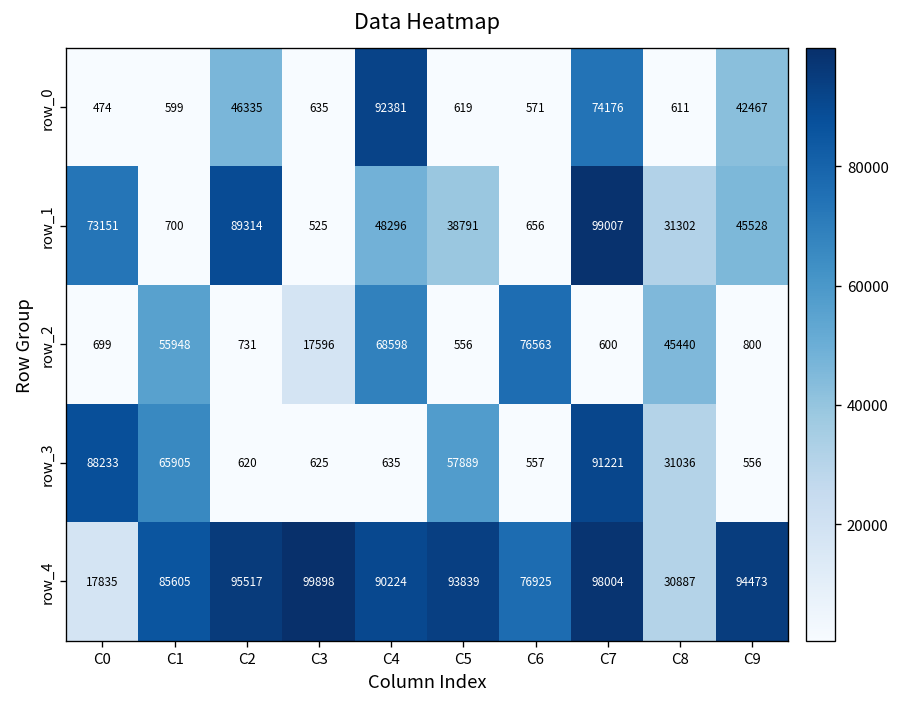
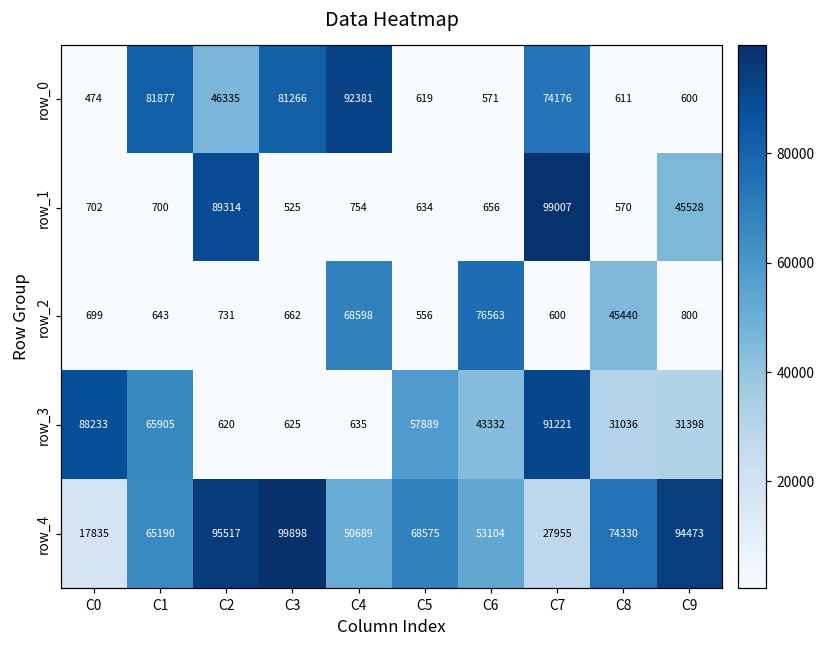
row_0, C1: 599 -> 81877
row_0, C3: 635 -> 81266
row_0, C9: 42467 -> 600
row_1, C0: 73151 -> 702
row_1, C4: 48296 -> 754
row_1, C5: 38791 -> 634
row_1, C8: 31302 -> 570
row_2, C1: 55948 -> 643
row_2, C3: 17596 -> 662
row_3, C6: 557 -> 43332
row_3, C9: 556 -> 31398
row_4, C1: 85605 -> 65190
row_4, C4: 90224 -> 50689
row_4, C5: 93839 -> 68575
row_4, C6: 76925 -> 53104
row_4, C7: 98004 -> 27955
row_4, C8: 30887 -> 74330
